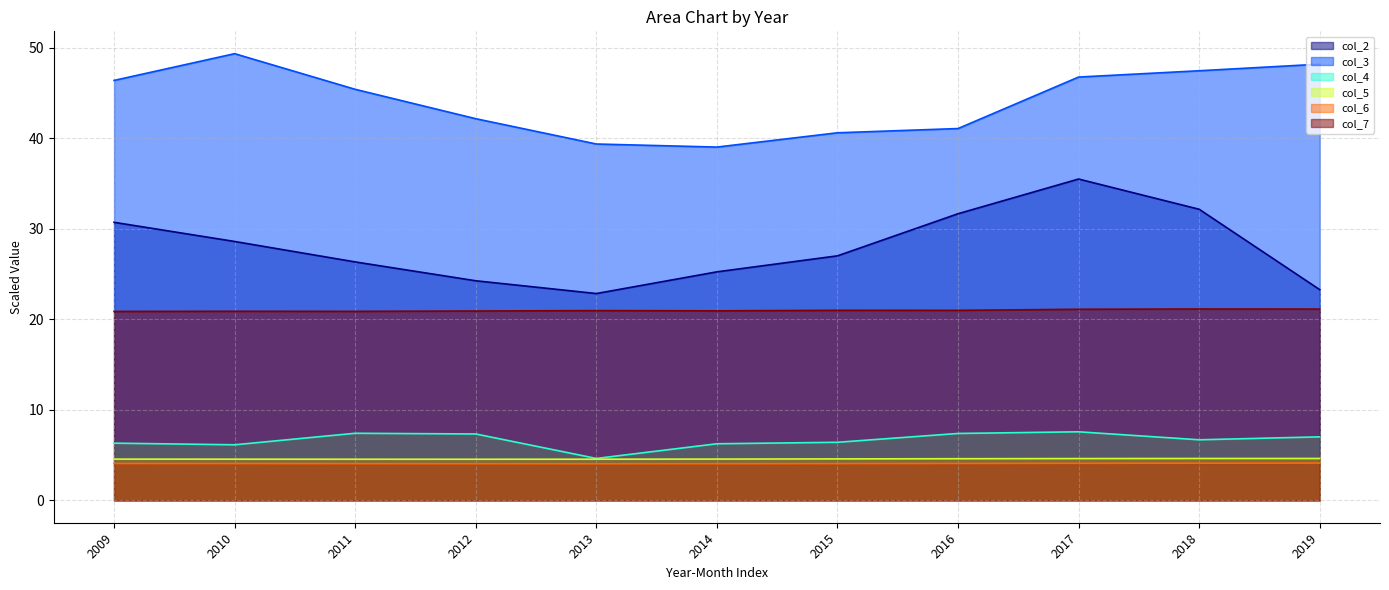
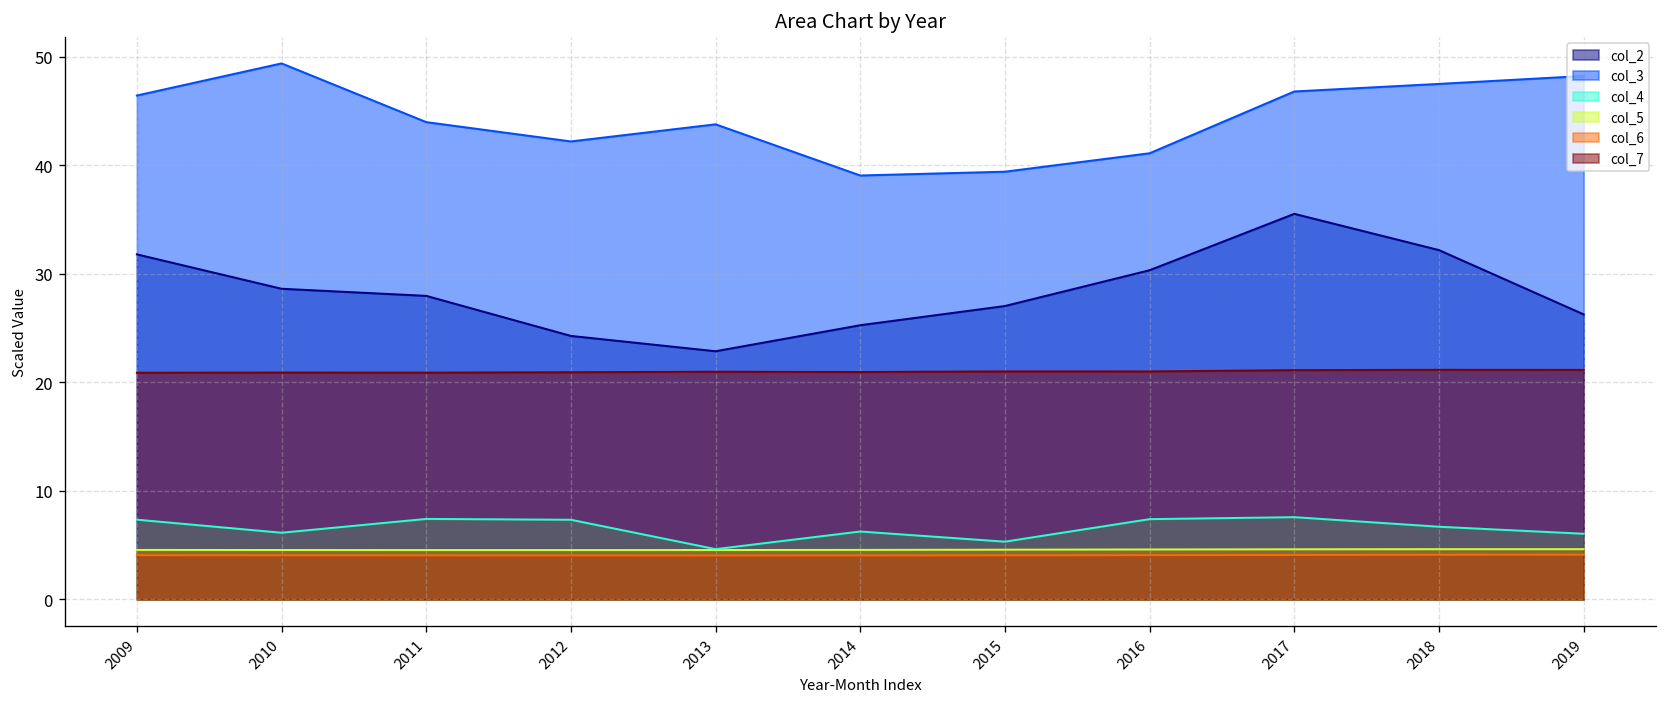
col_2, 2009: 31 -> 32
col_4, 2009: 6 -> 7
col_2, 2011: 26 -> 28
col_3, 2011: 45 -> 44
col_3, 2013: 39 -> 44
col_3, 2015: 41 -> 39
col_4, 2015: 6 -> 5
col_2, 2016: 32 -> 30
col_2, 2019: 23 -> 26
col_4, 2019: 7 -> 6
